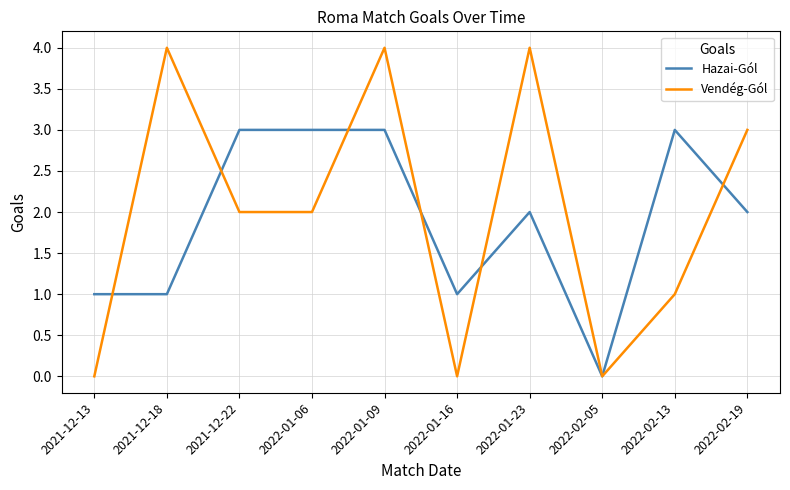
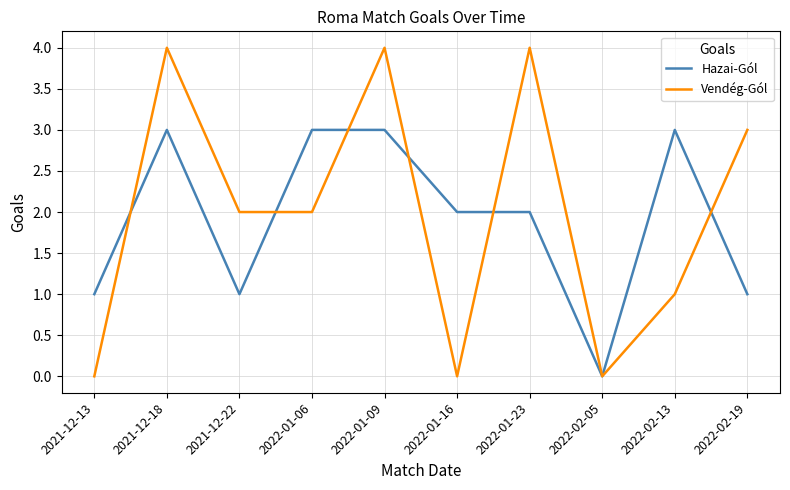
Hazai-Gól, 2021-12-18: 1 -> 3
Hazai-Gól, 2021-12-22: 3 -> 1
Hazai-Gól, 2022-01-16: 1 -> 2
Hazai-Gól, 2022-02-19: 2 -> 1
